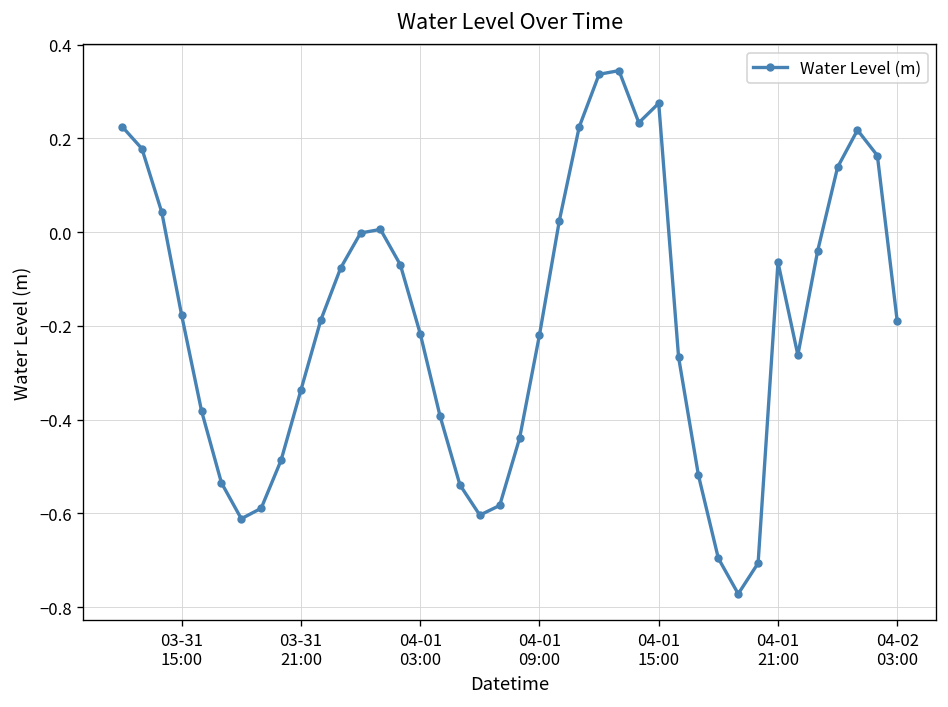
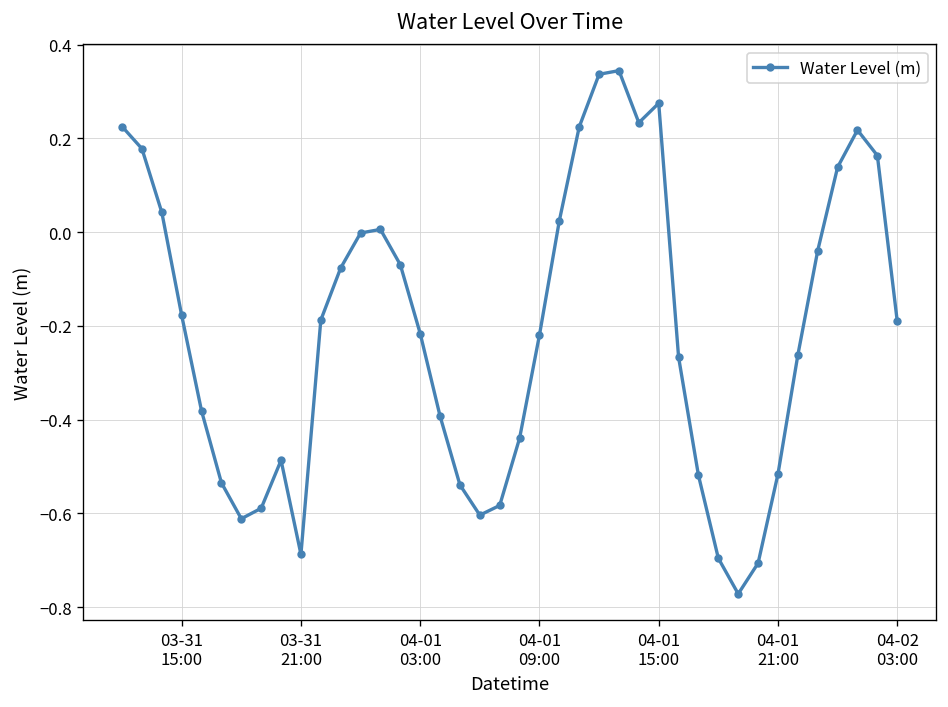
03-31 21:00: -0.34 -> -0.69
04-01 21:00: -0.06 -> -0.52
